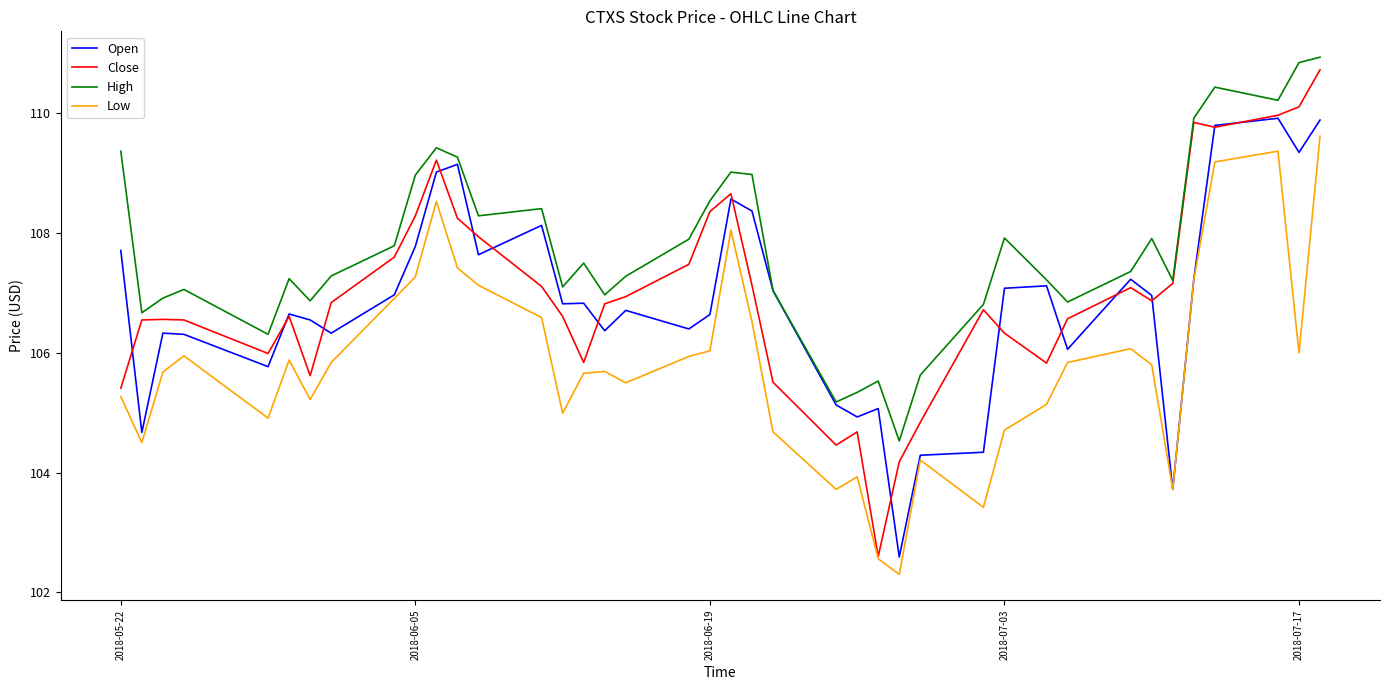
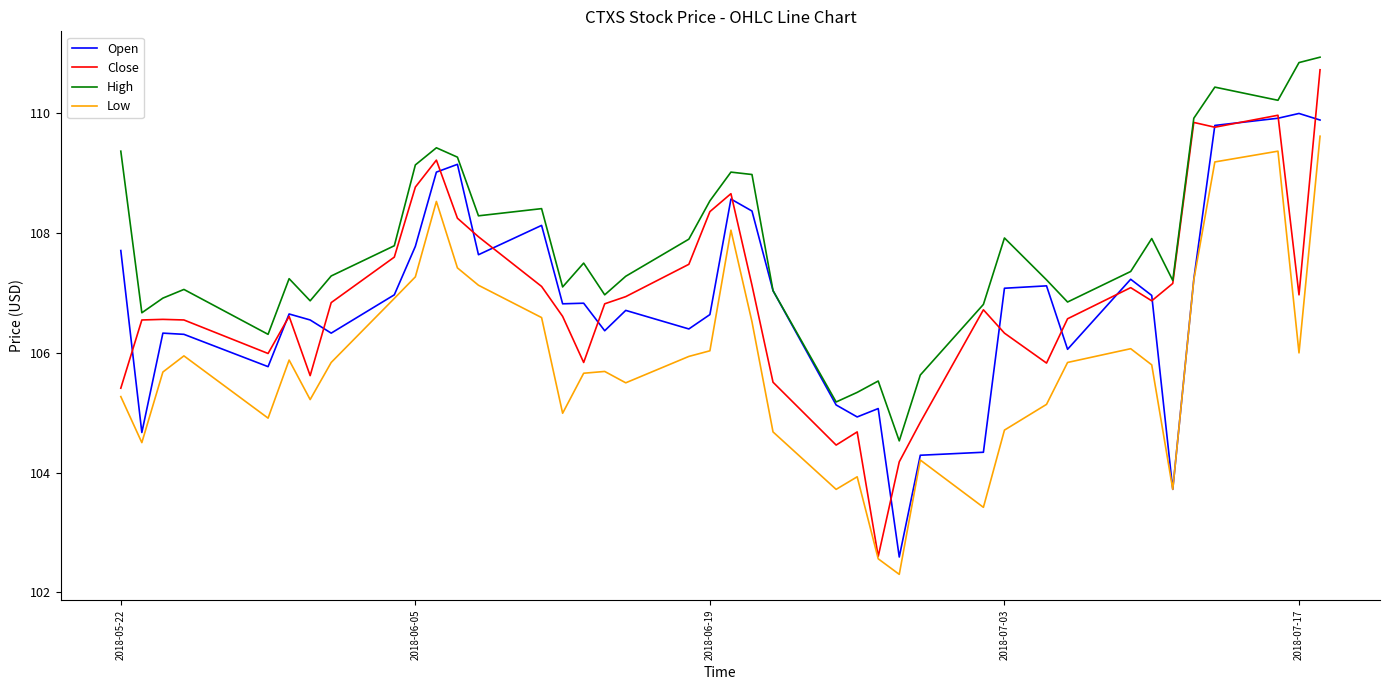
Close, 2018-06-05: 108.3 -> 108.8
High, 2018-06-05: 109.0 -> 109.1
Open, 2018-07-17: 109.4 -> 110.0
Close, 2018-07-17: 110.1 -> 107.0
